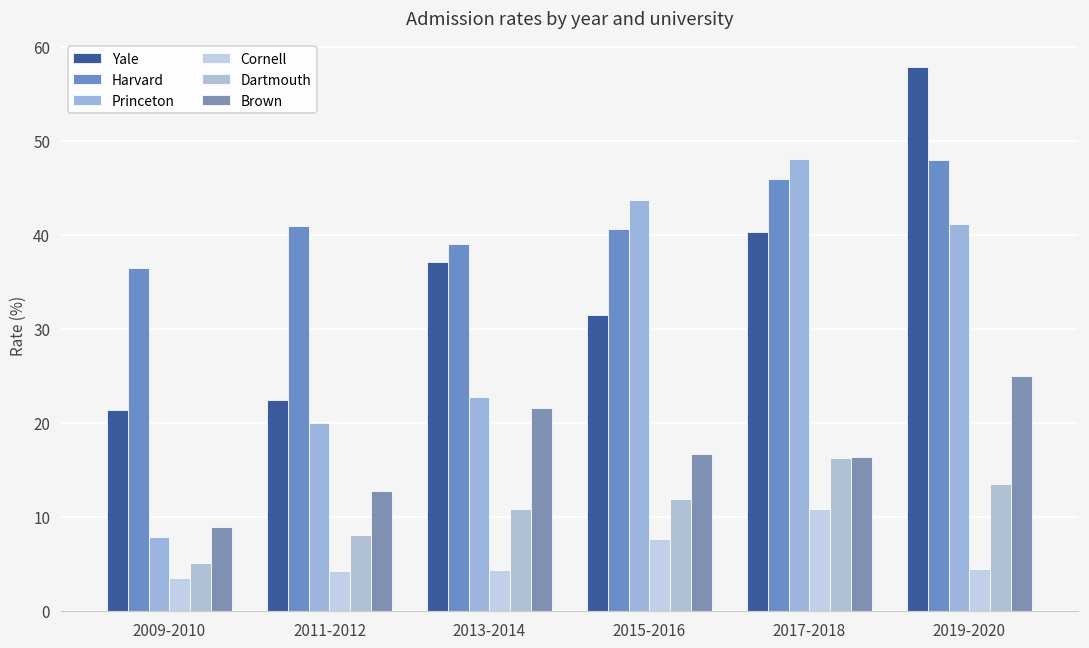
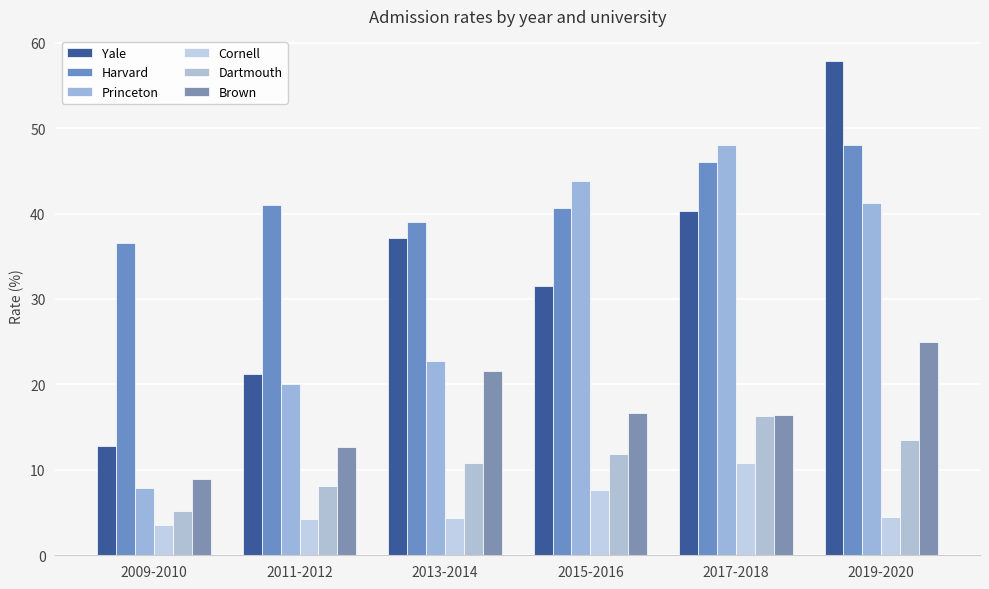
Yale, 2009-2010: 21 -> 13
Yale, 2011-2012: 22 -> 21
